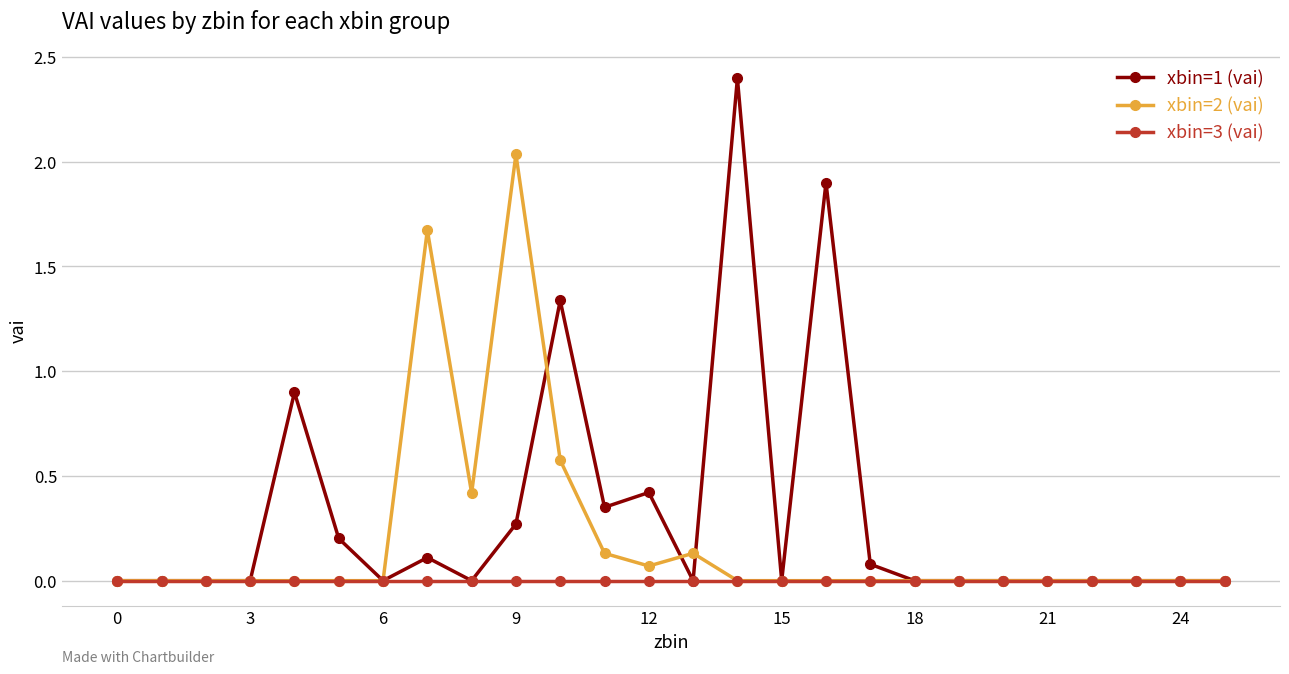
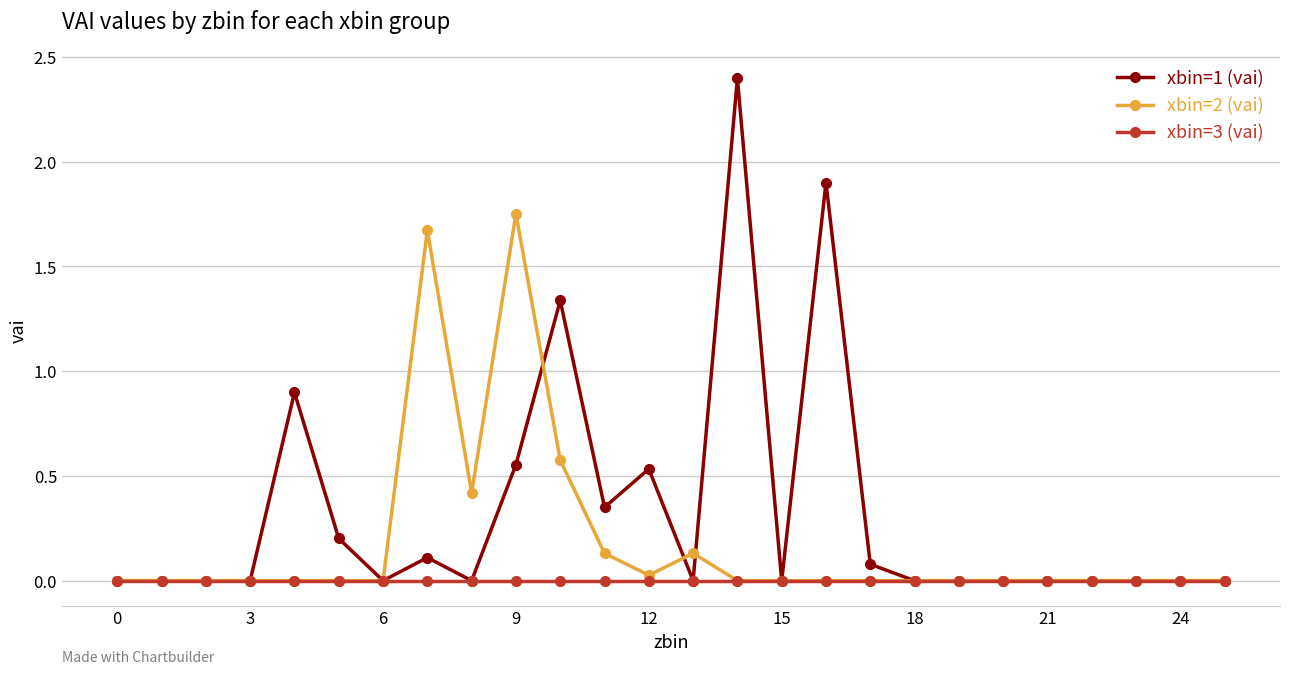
xbin=1 (vai), 9: 0.27 -> 0.55
xbin=2 (vai), 9: 2.03 -> 1.75
xbin=1 (vai), 12: 0.42 -> 0.53
xbin=2 (vai), 12: 0.07 -> 0.03
